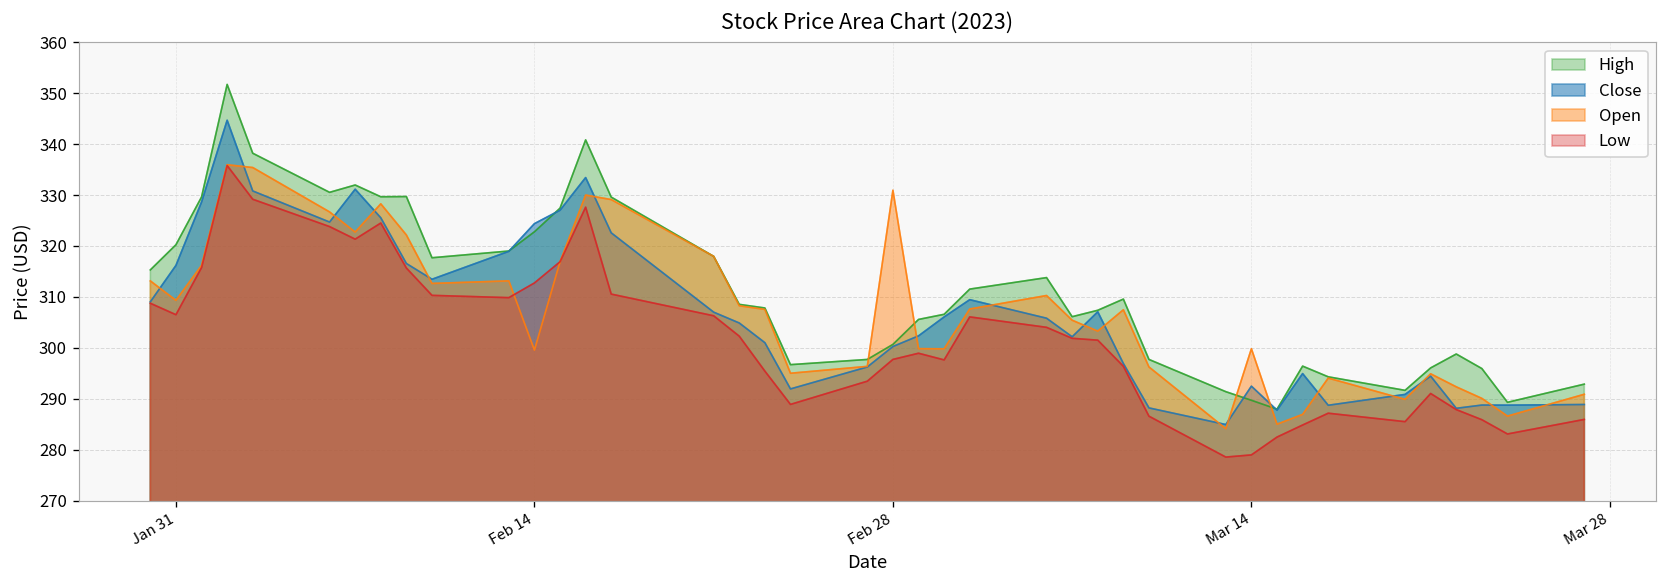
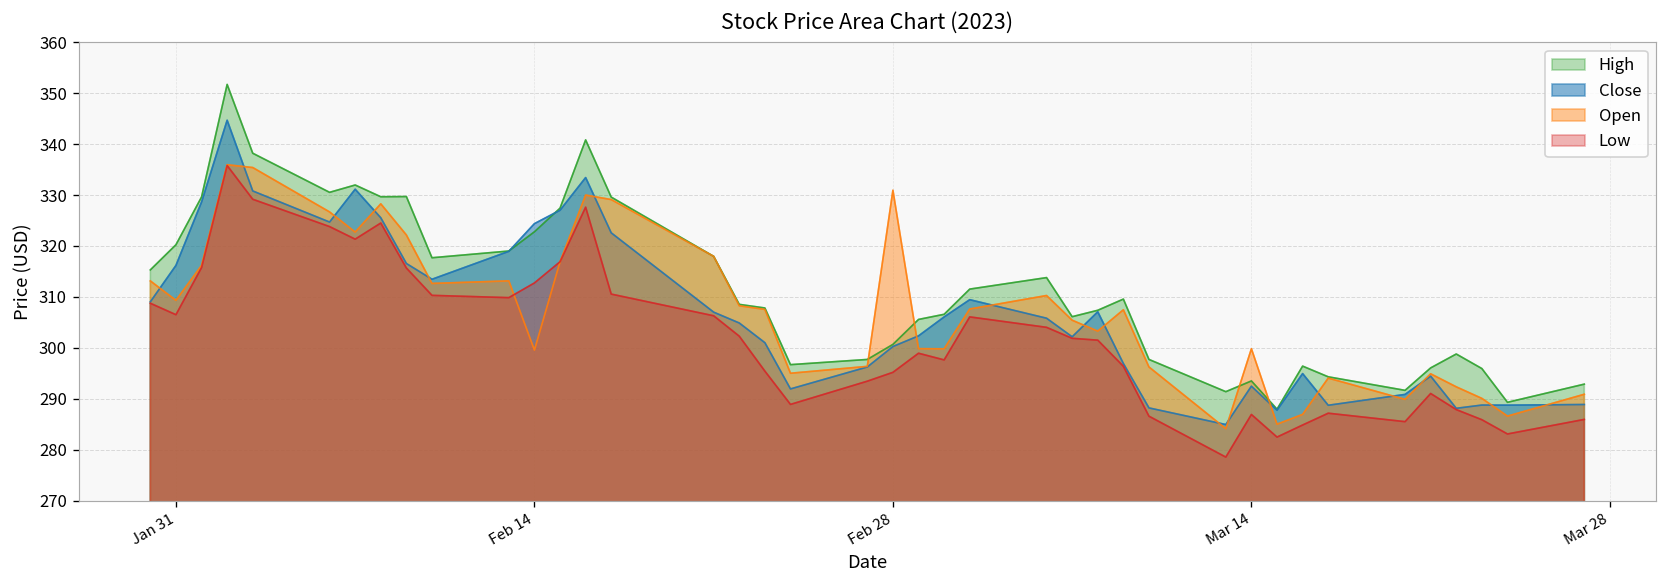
Low, Feb 28: 298 -> 295
High, Mar 14: 290 -> 293
Low, Mar 14: 279 -> 287
